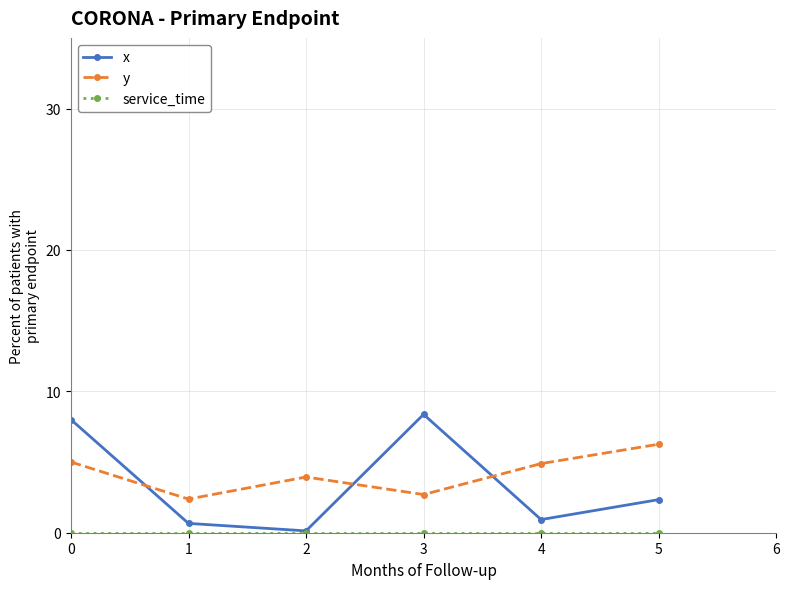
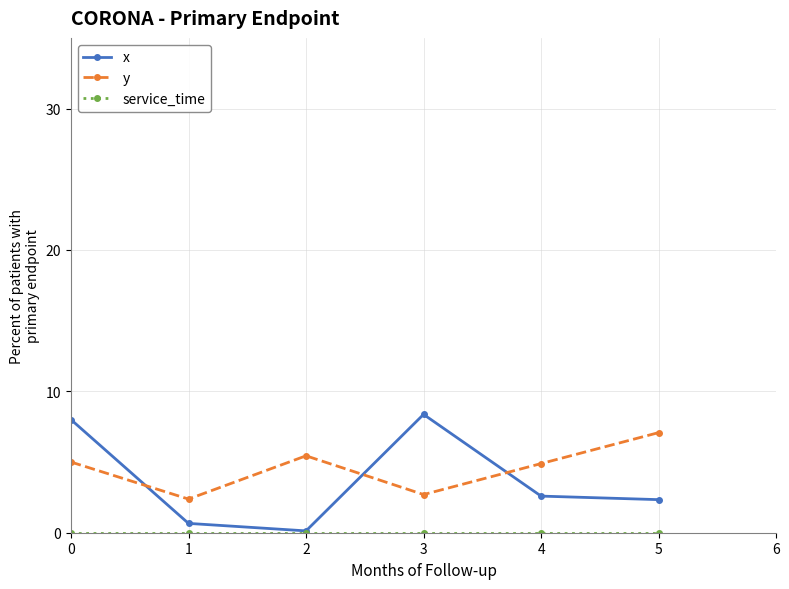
y, 2: 3.9 -> 5.4
x, 4: 0.9 -> 2.6
y, 5: 6.3 -> 7.1
